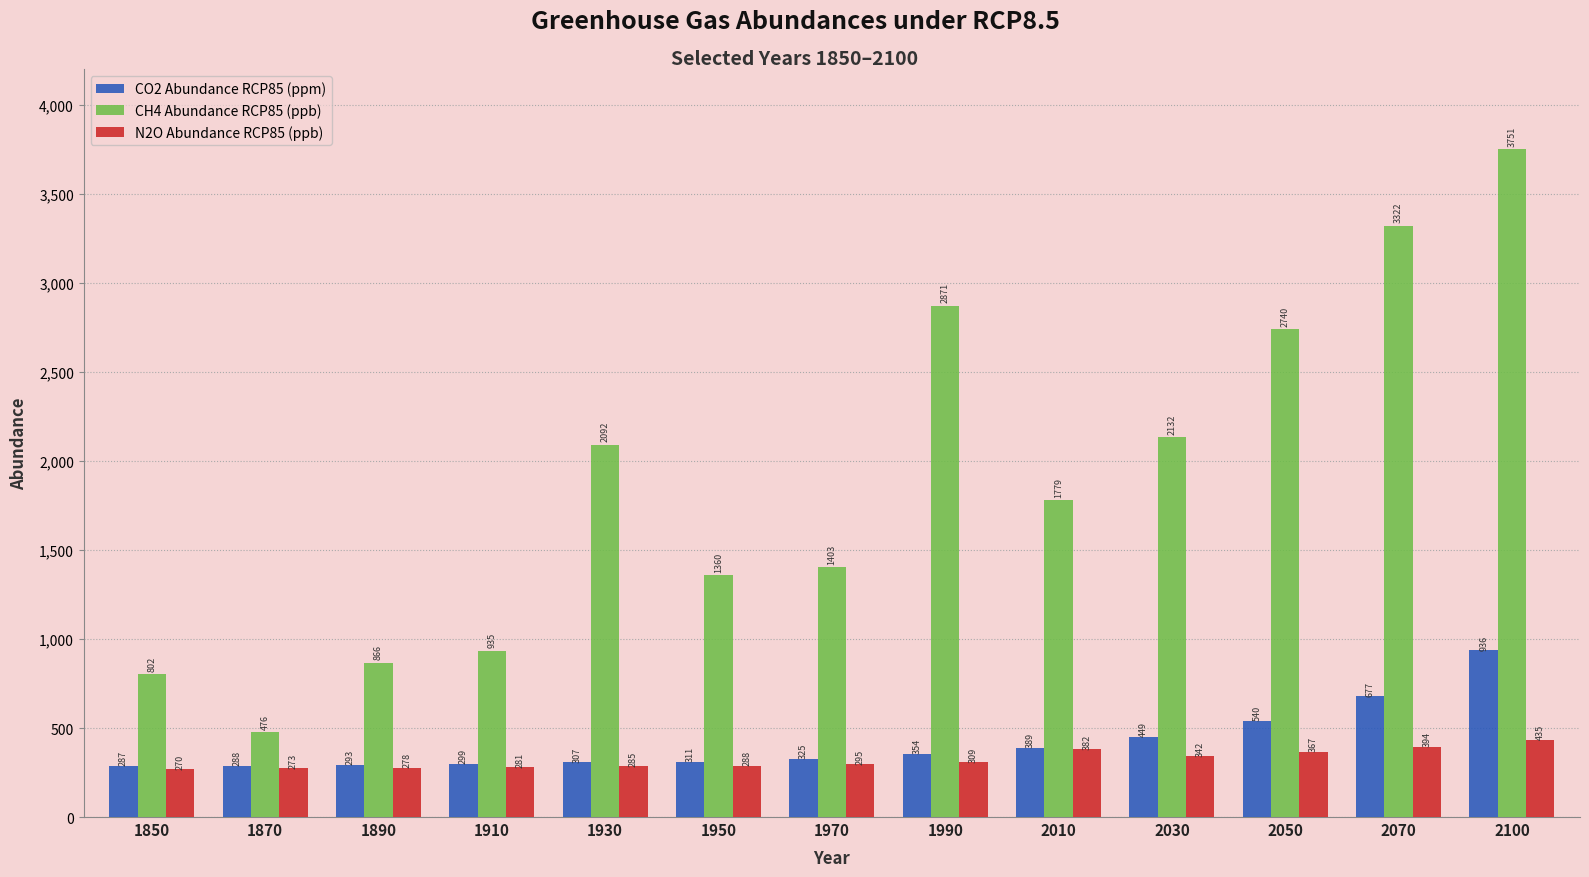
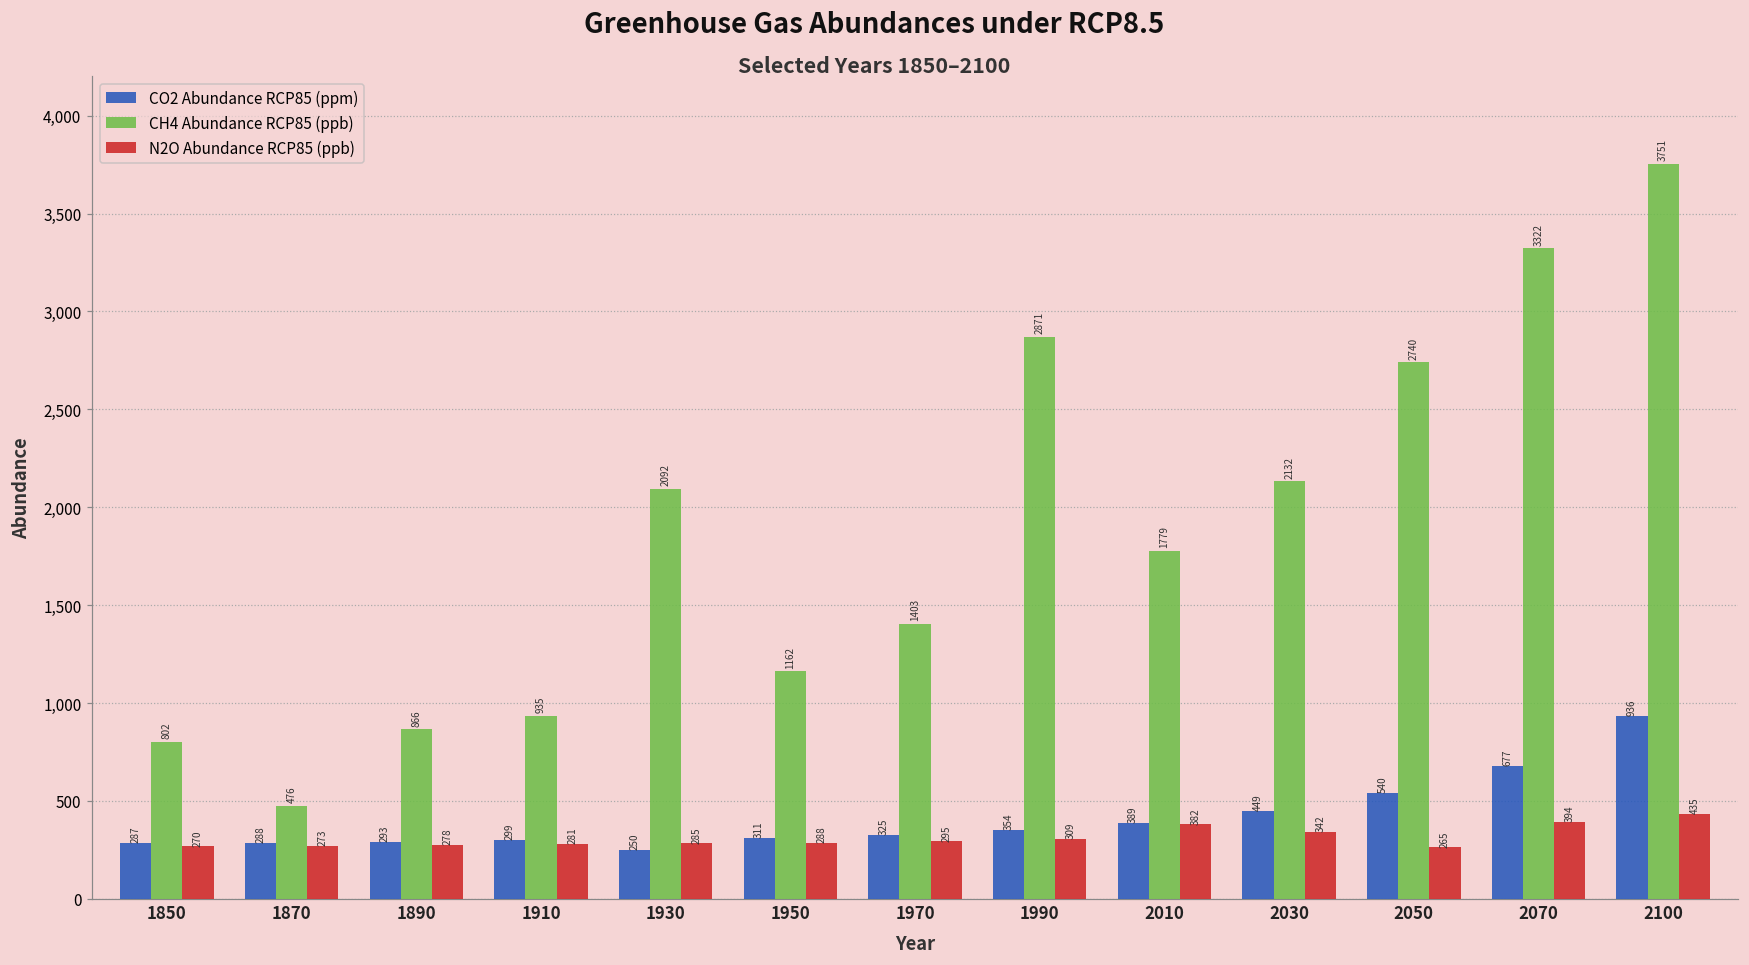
CO2 Abundance RCP85 (ppm), 1930: 307 -> 250
CH4 Abundance RCP85 (ppb), 1950: 1360 -> 1162
N2O Abundance RCP85 (ppb), 2050: 367 -> 265
